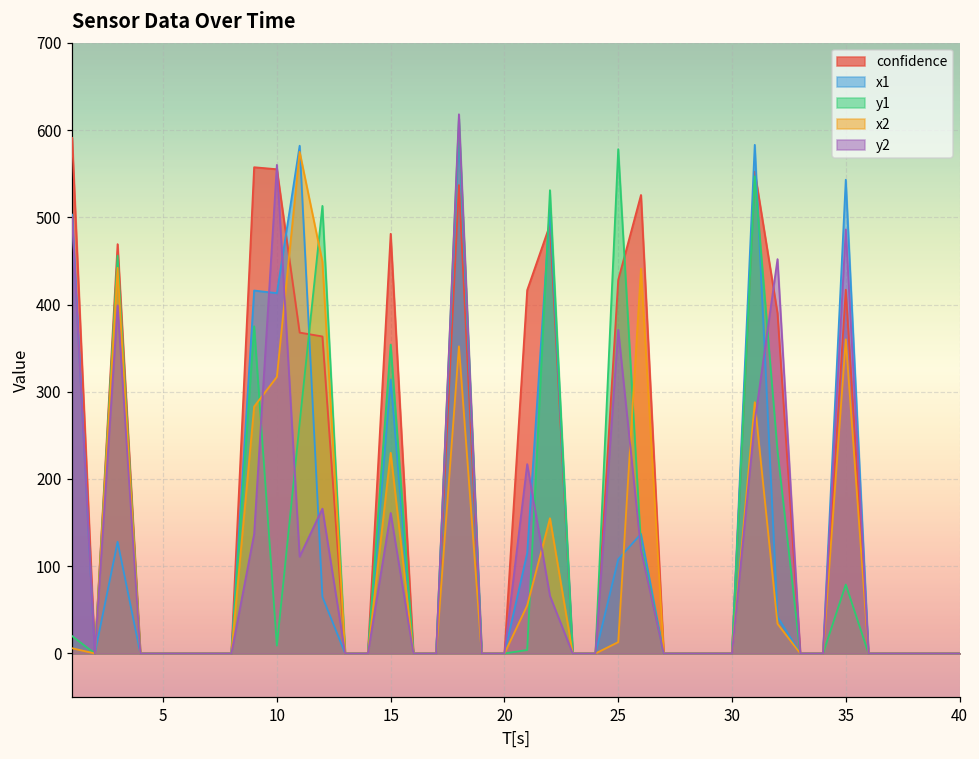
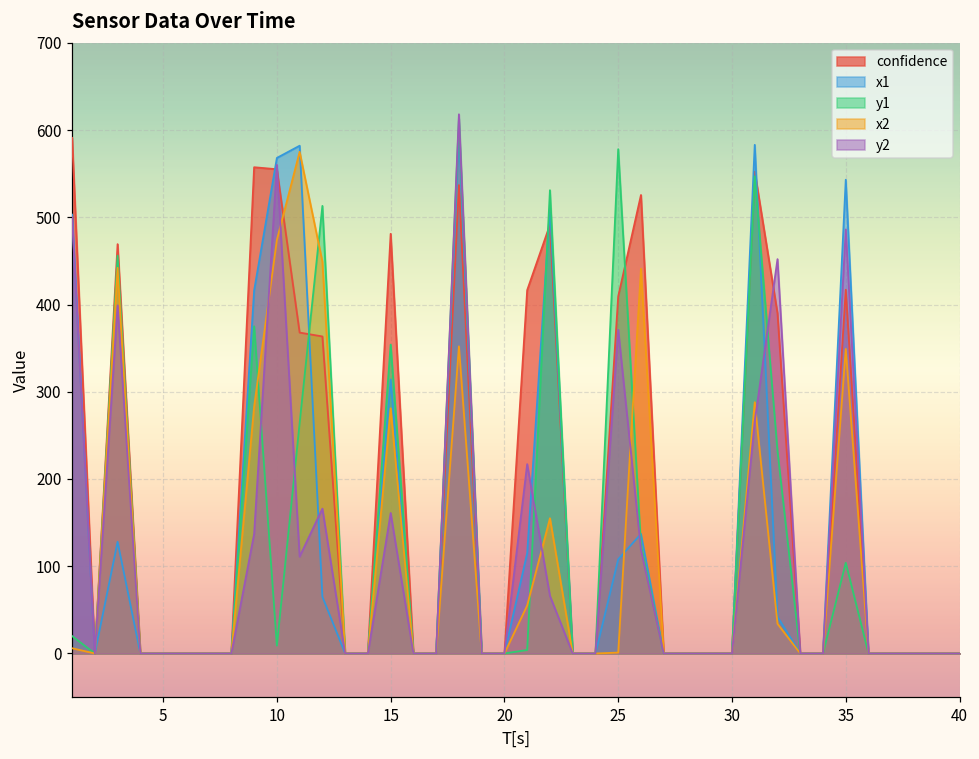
x1, 10: 410 -> 570
x2, 10: 320 -> 470
x2, 15: 230 -> 280
confidence, 25: 430 -> 410
x2, 25: 10 -> 0
y1, 35: 80 -> 100
x2, 35: 360 -> 350
